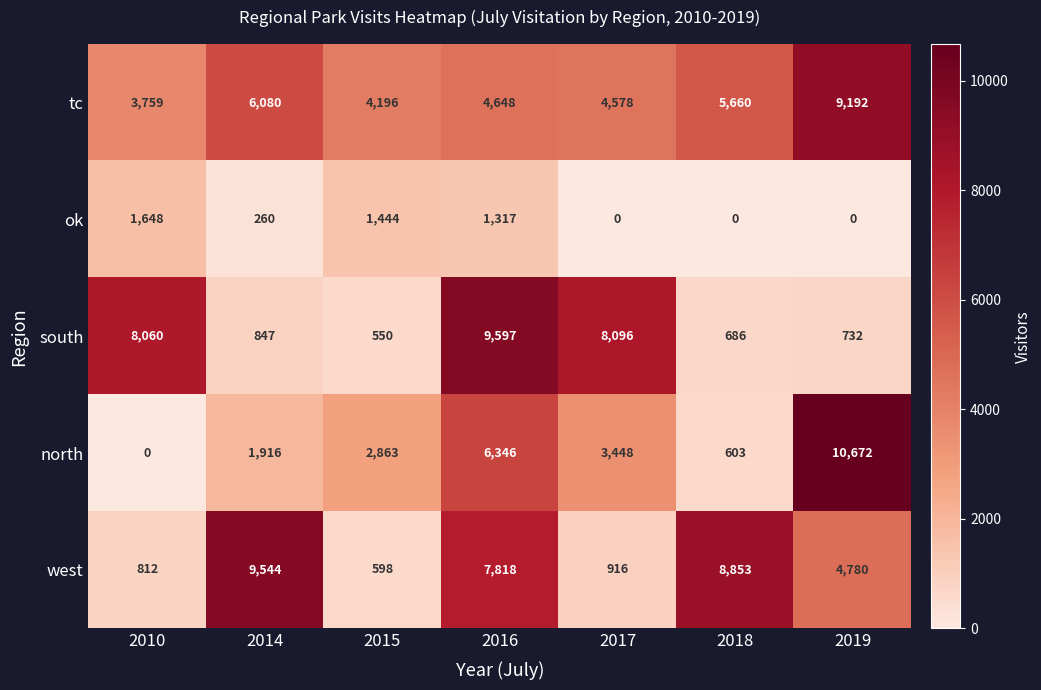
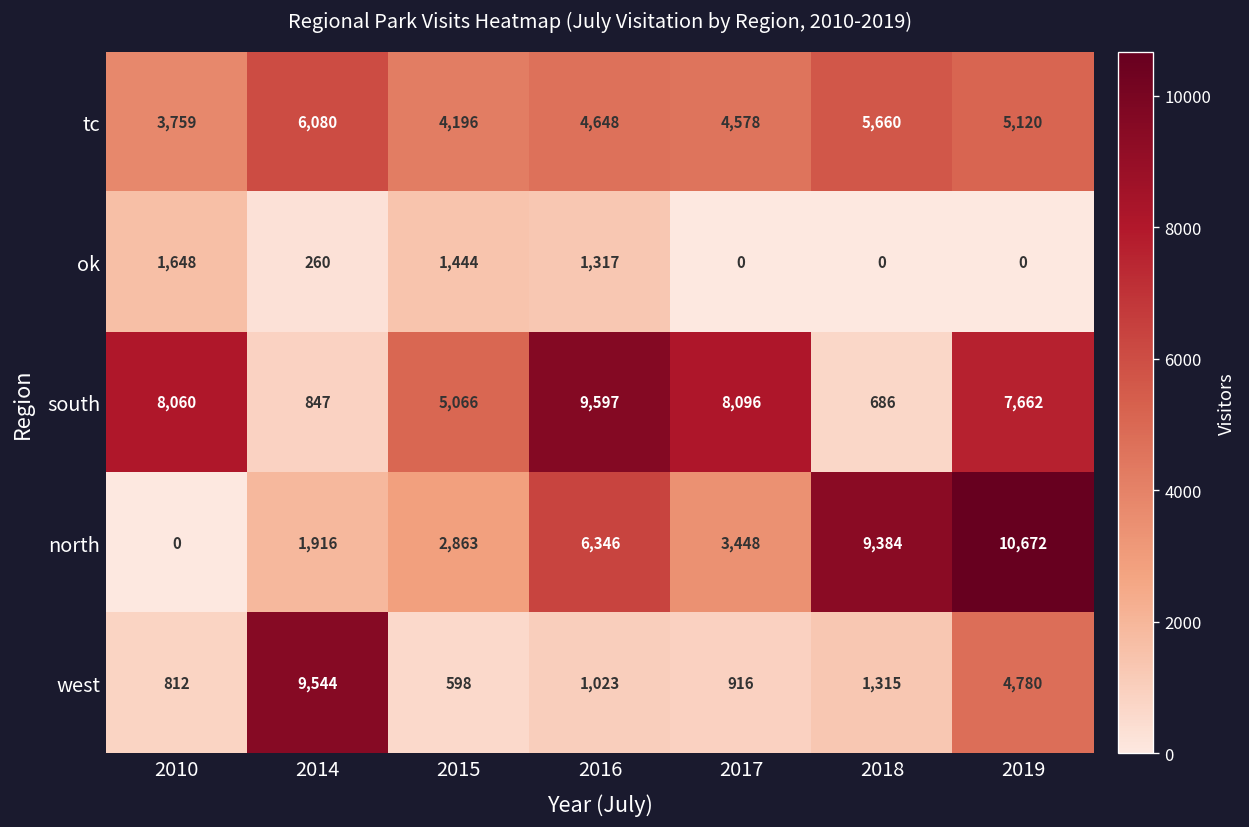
tc, 2019: 9,192 -> 5,120
south, 2015: 550 -> 5,066
south, 2019: 732 -> 7,662
north, 2018: 603 -> 9,384
west, 2016: 7,818 -> 1,023
west, 2018: 8,853 -> 1,315
